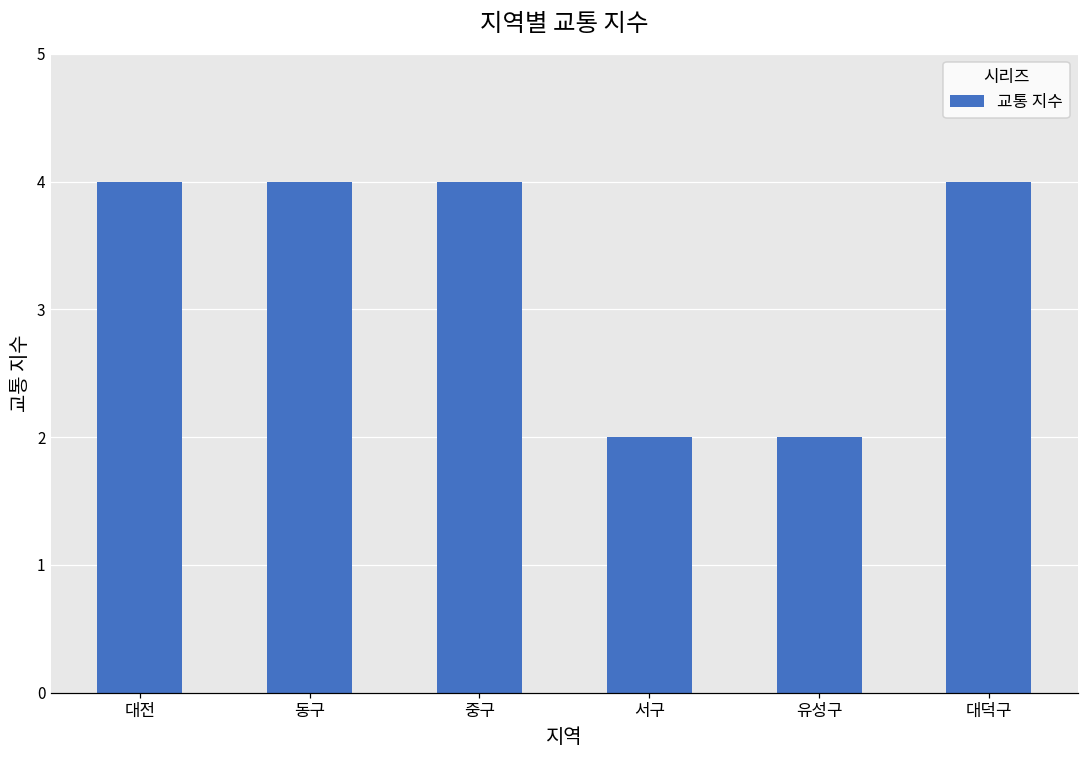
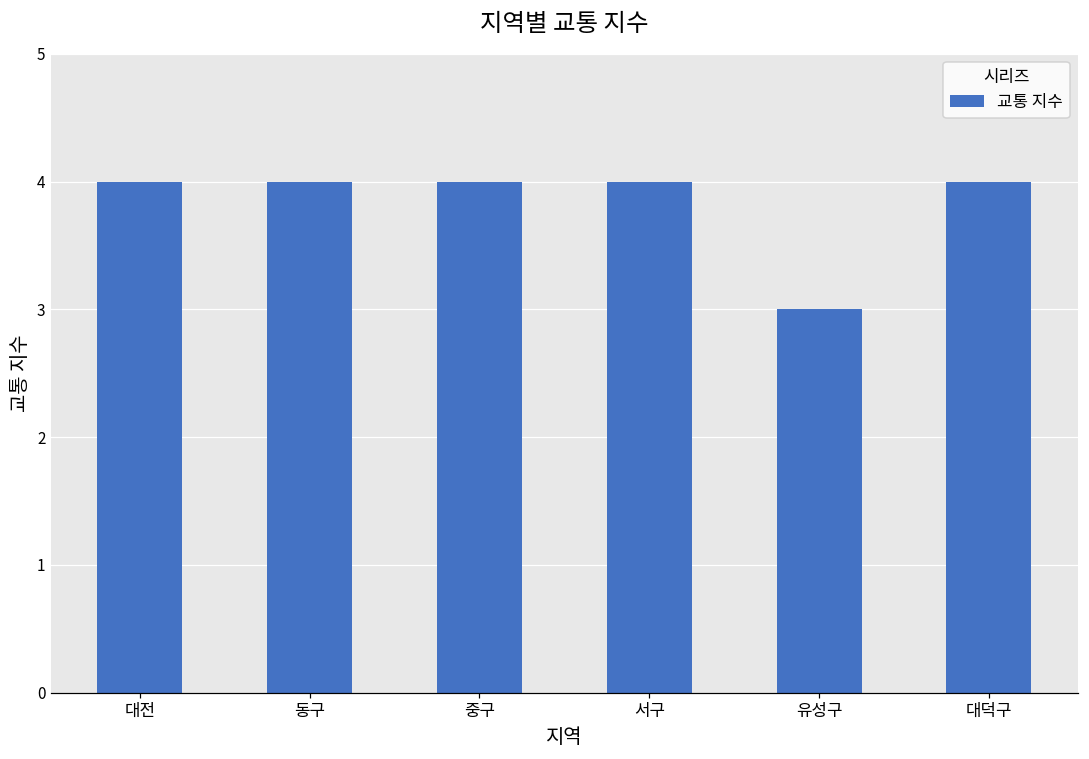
서구: 2 -> 4
유성구: 2 -> 3
